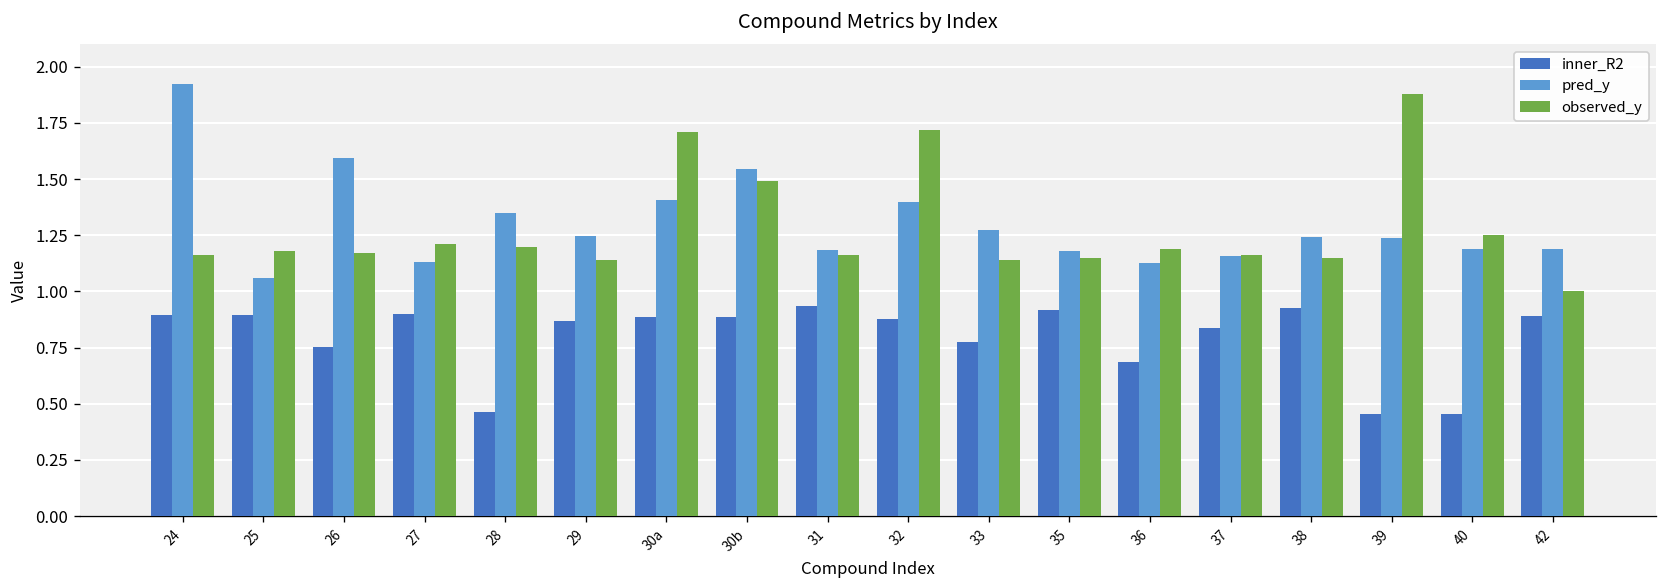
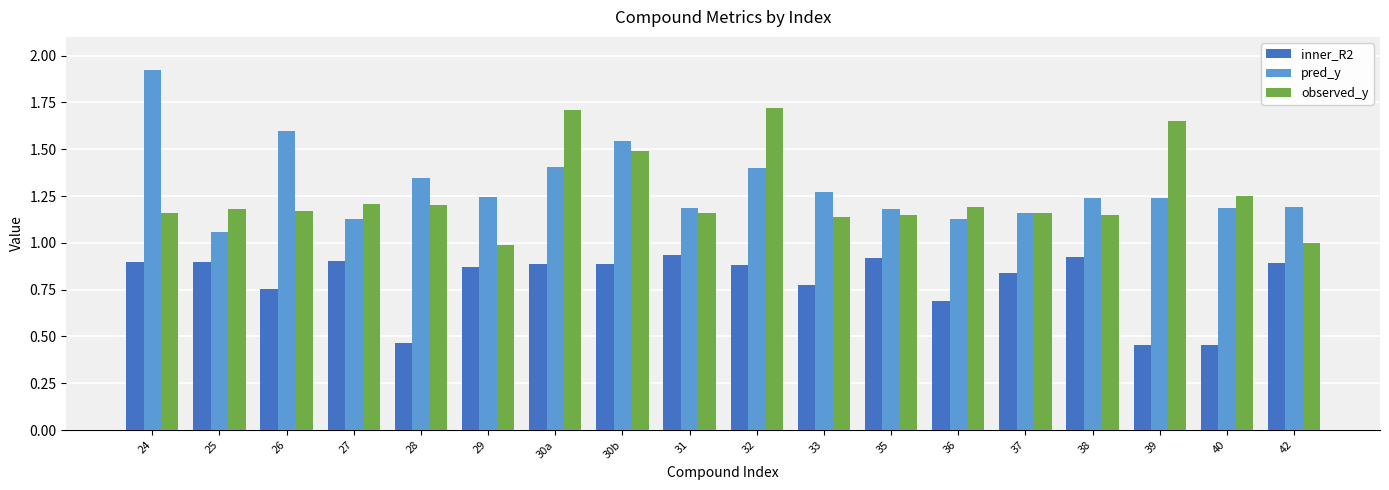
observed_y, 29: 1.14 -> 0.99
observed_y, 39: 1.88 -> 1.65
